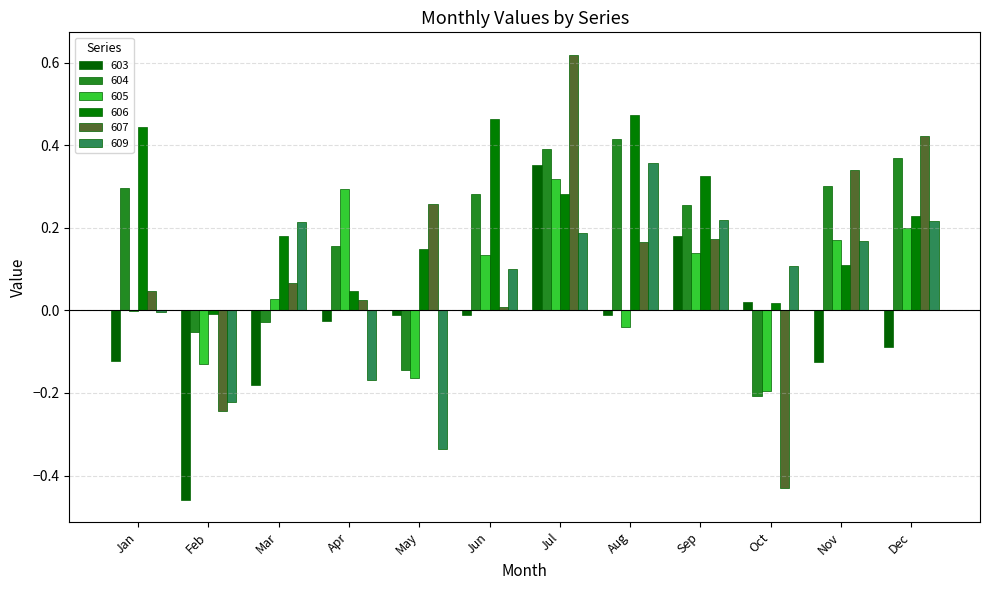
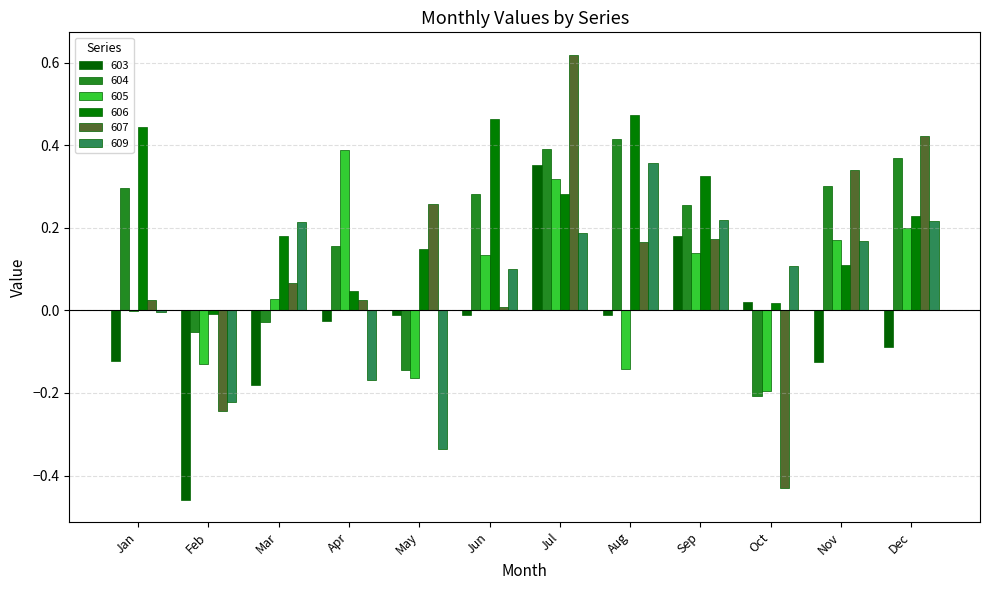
607, Jan: 0.05 -> 0.02
605, Apr: 0.29 -> 0.39
605, Aug: -0.04 -> -0.14
